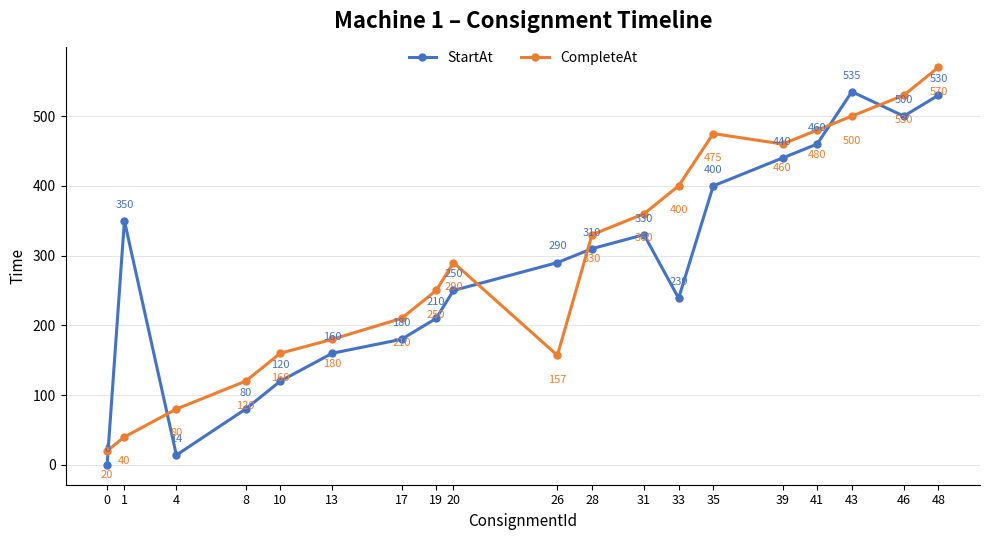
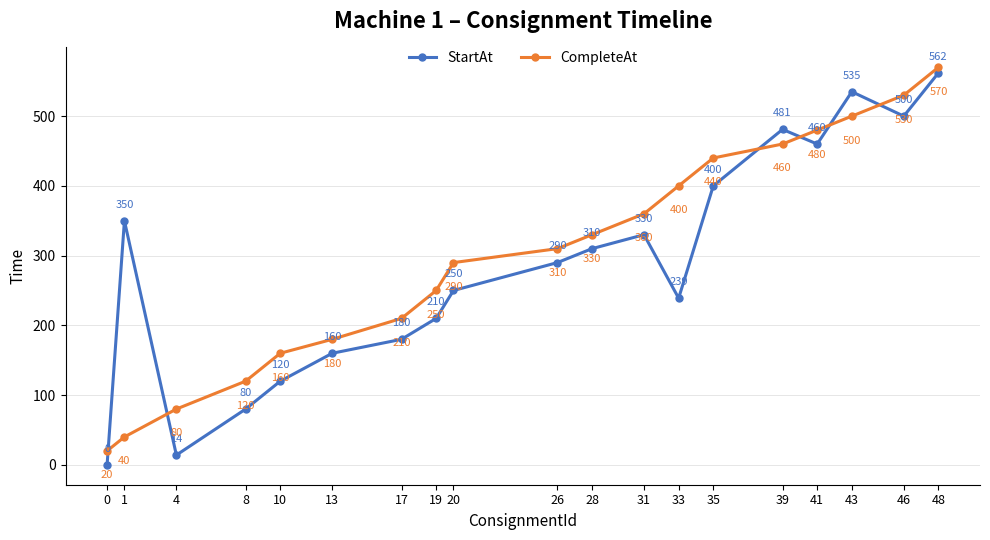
CompleteAt, 26: 157 -> 310
CompleteAt, 35: 475 -> 440
StartAt, 39: 440 -> 481
StartAt, 48: 530 -> 562
